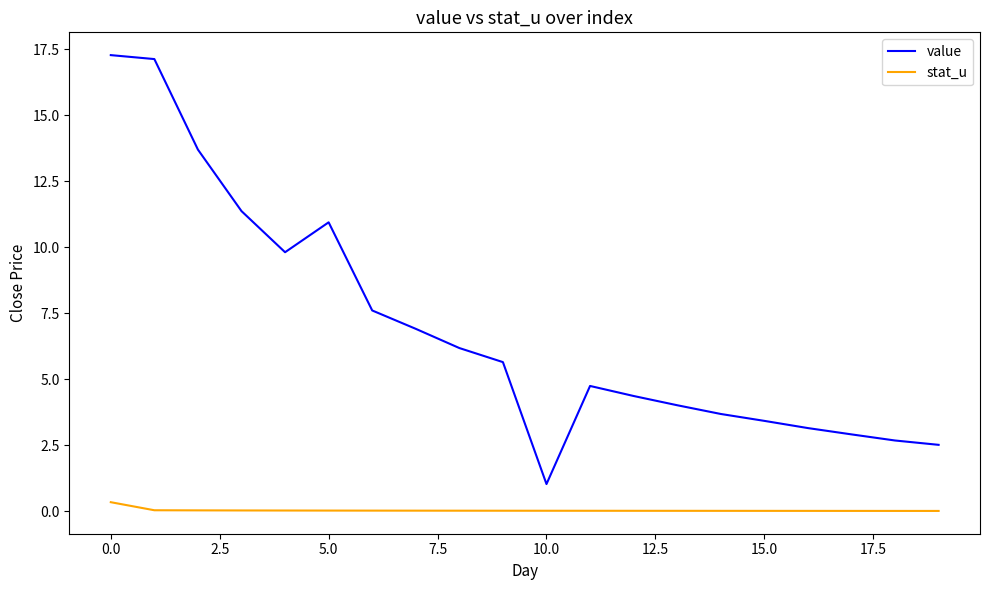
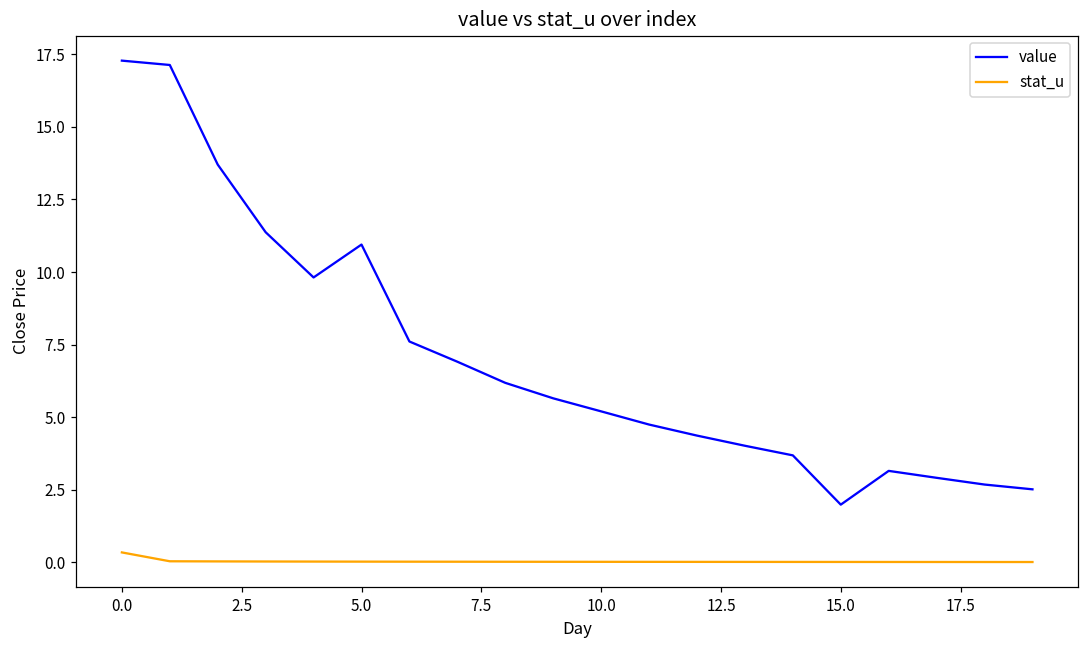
value, 10.0: 1.0 -> 5.2
value, 15.0: 3.4 -> 2.0
